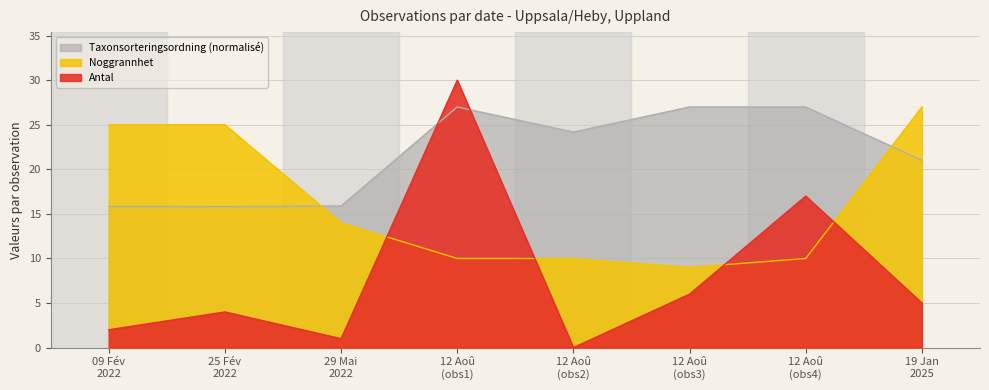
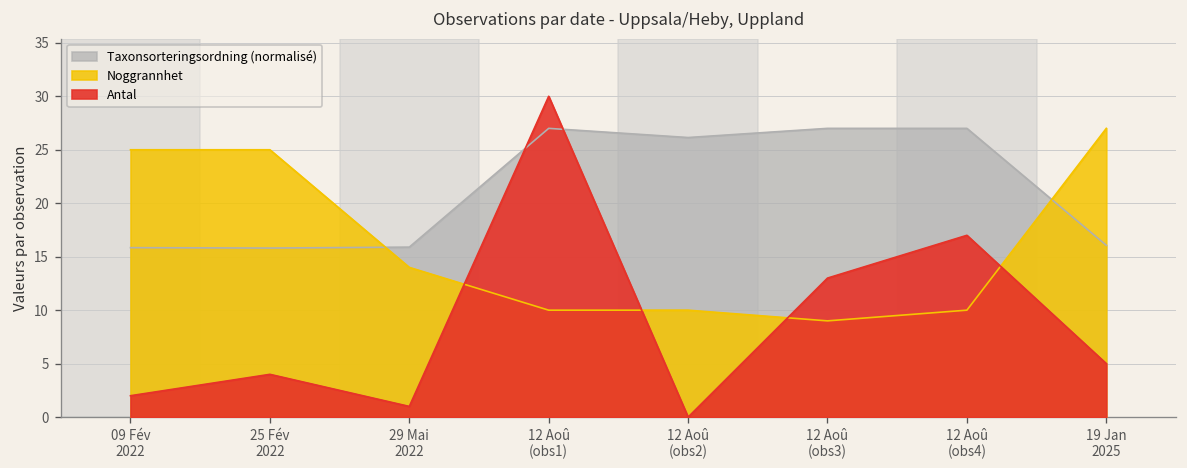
Taxonsorteringsordning (normalisé), 12 Aoû (obs2): 24 -> 26
Antal, 12 Aoû (obs3): 6 -> 13
Taxonsorteringsordning (normalisé), 19 Jan 2025: 21 -> 16
